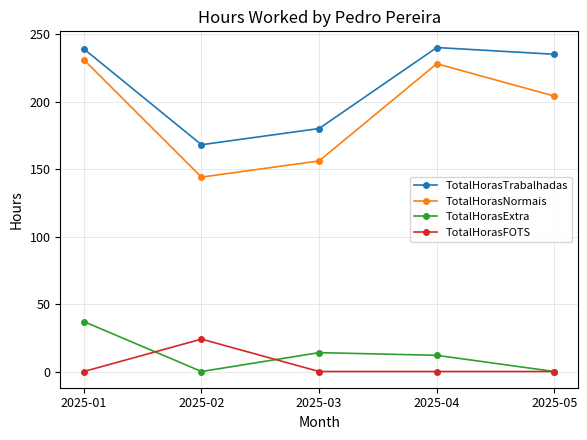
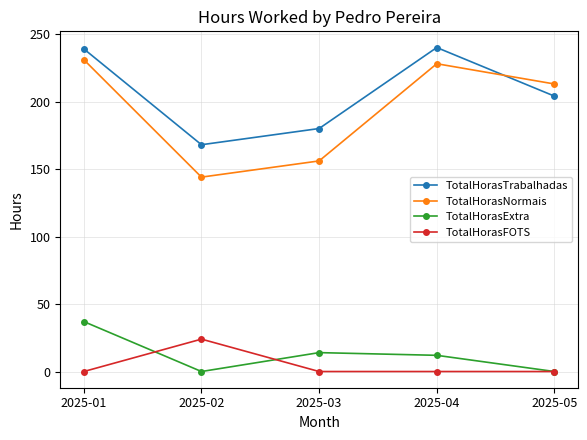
TotalHorasTrabalhadas, 2025-05: 235 -> 204
TotalHorasNormais, 2025-05: 204 -> 213
